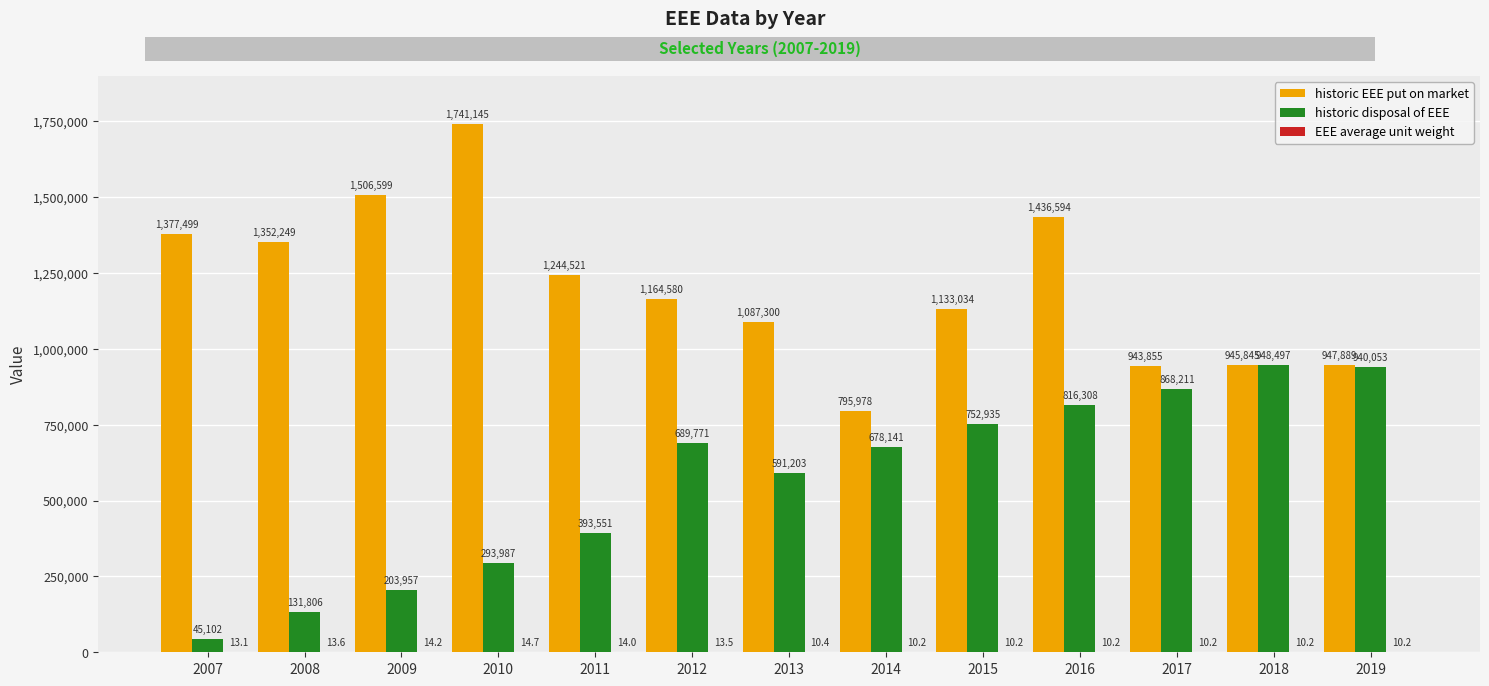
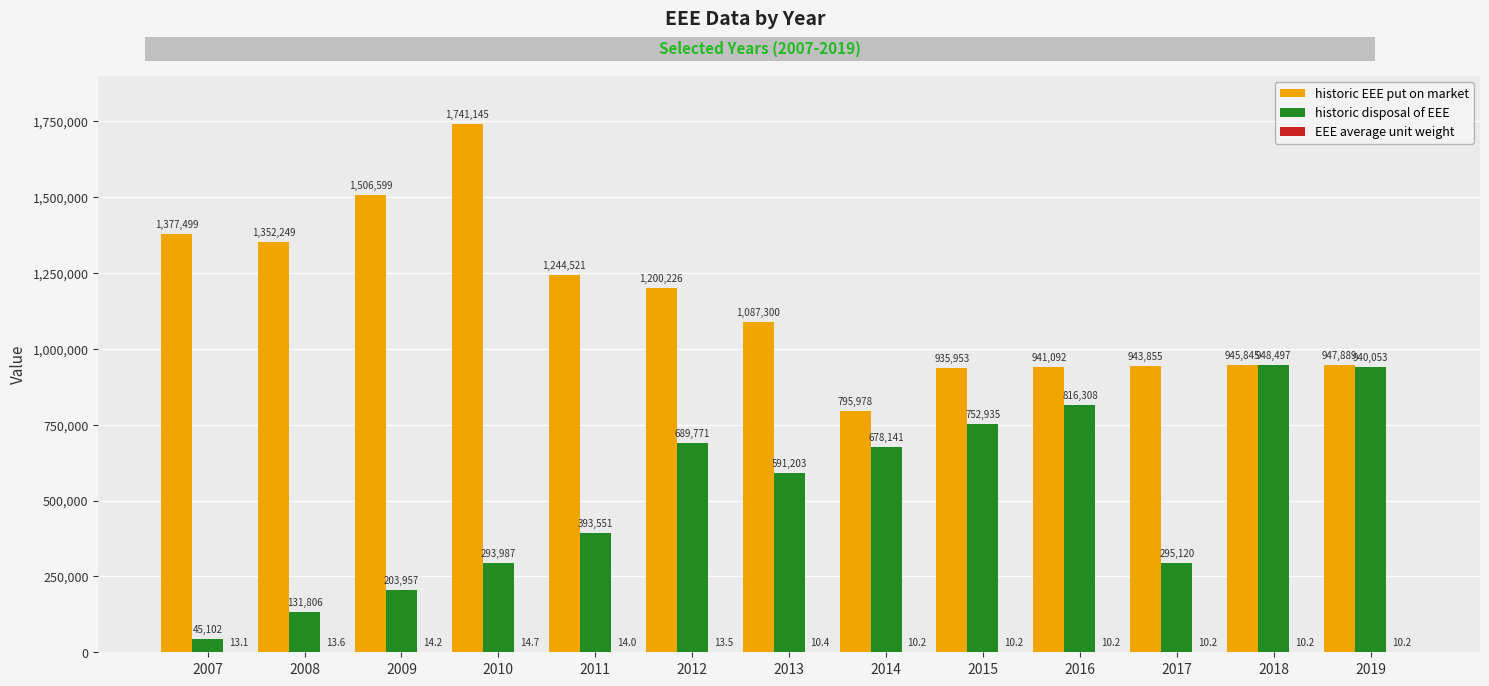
historic EEE put on market, 2012: 1,164,580 -> 1,200,226
historic EEE put on market, 2015: 1,133,034 -> 935,953
historic EEE put on market, 2016: 1,436,594 -> 941,092
historic disposal of EEE, 2017: 868,211 -> 295,120
